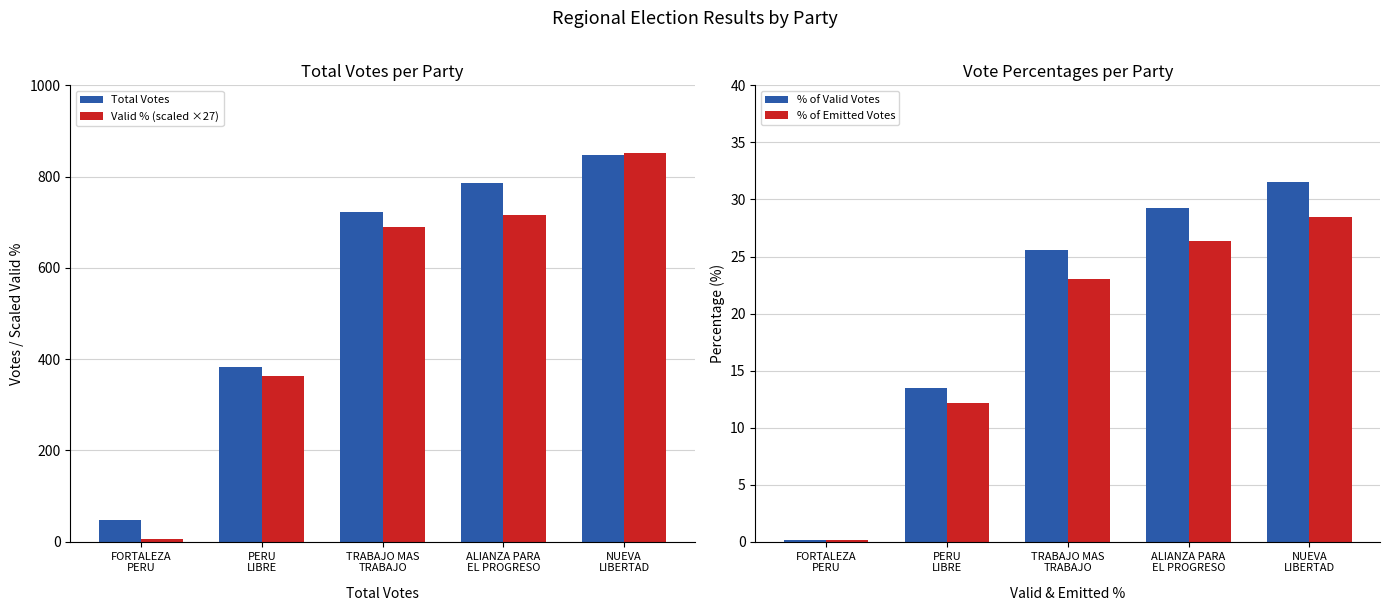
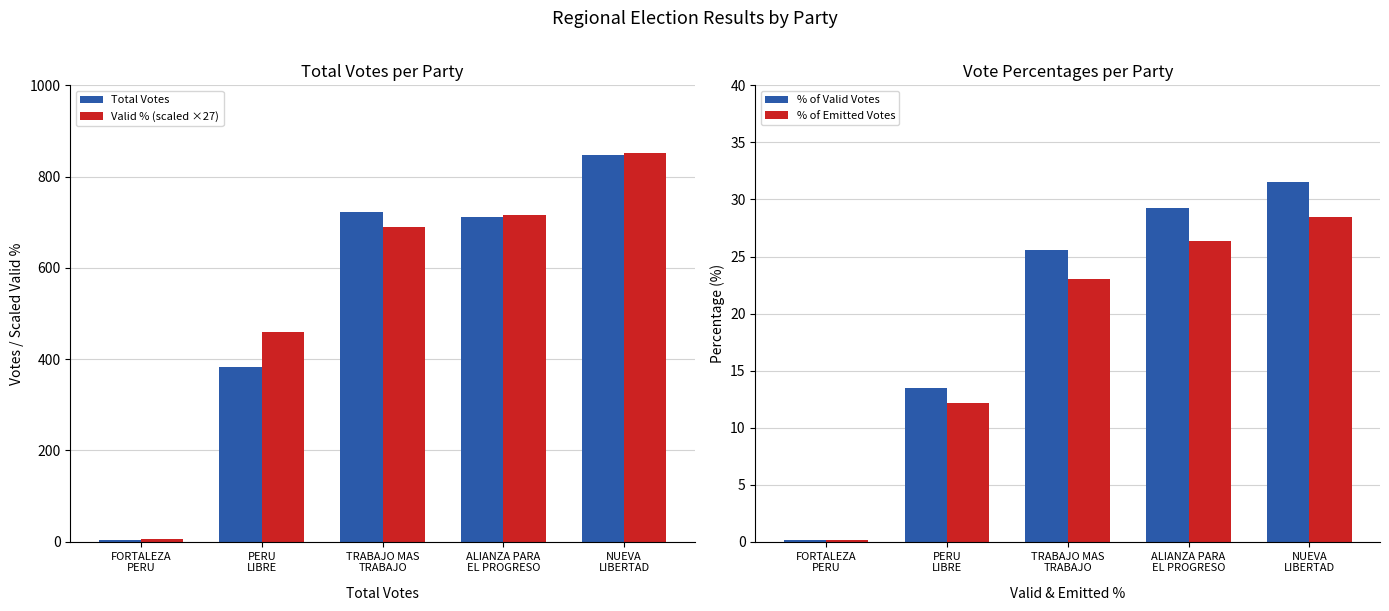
Total Votes per Party, Total Votes, FORTALEZA PERU: 50 -> 10
Total Votes per Party, Valid % (scaled ×27), PERU LIBRE: 360 -> 460
Total Votes per Party, Total Votes, ALIANZA PARA EL PROGRESO: 790 -> 710
